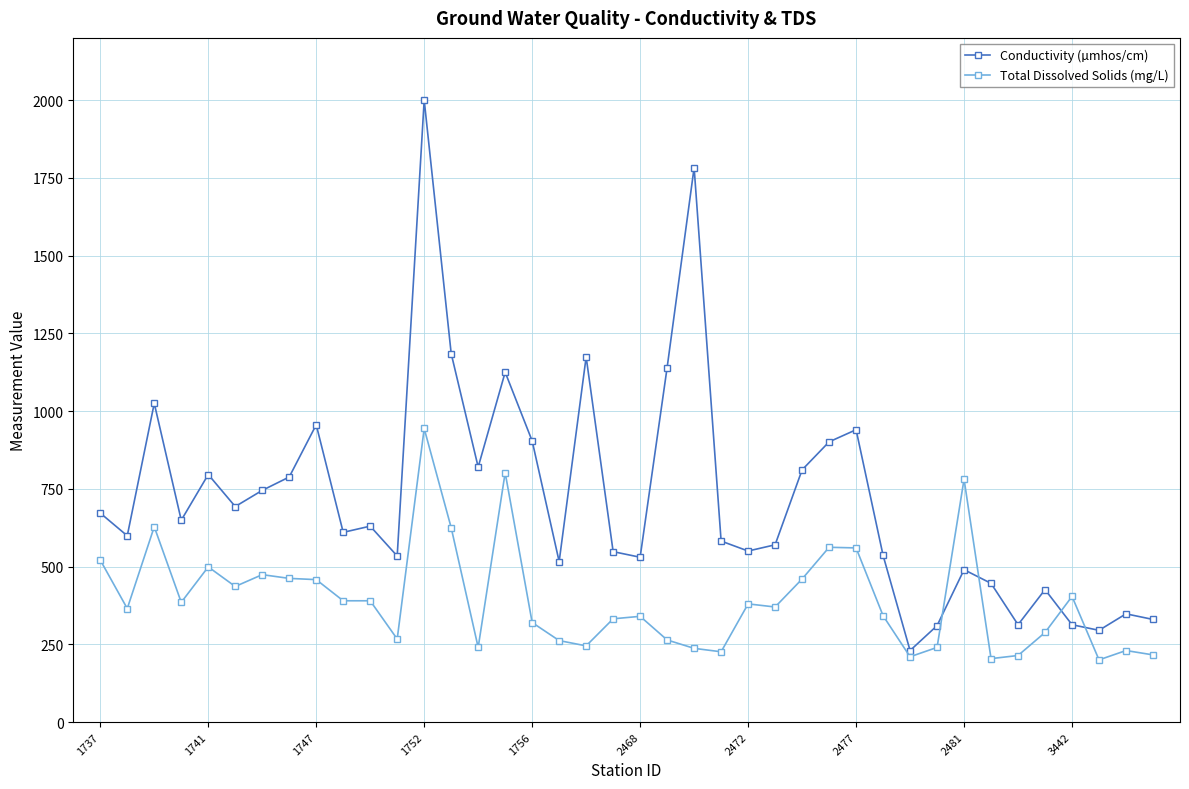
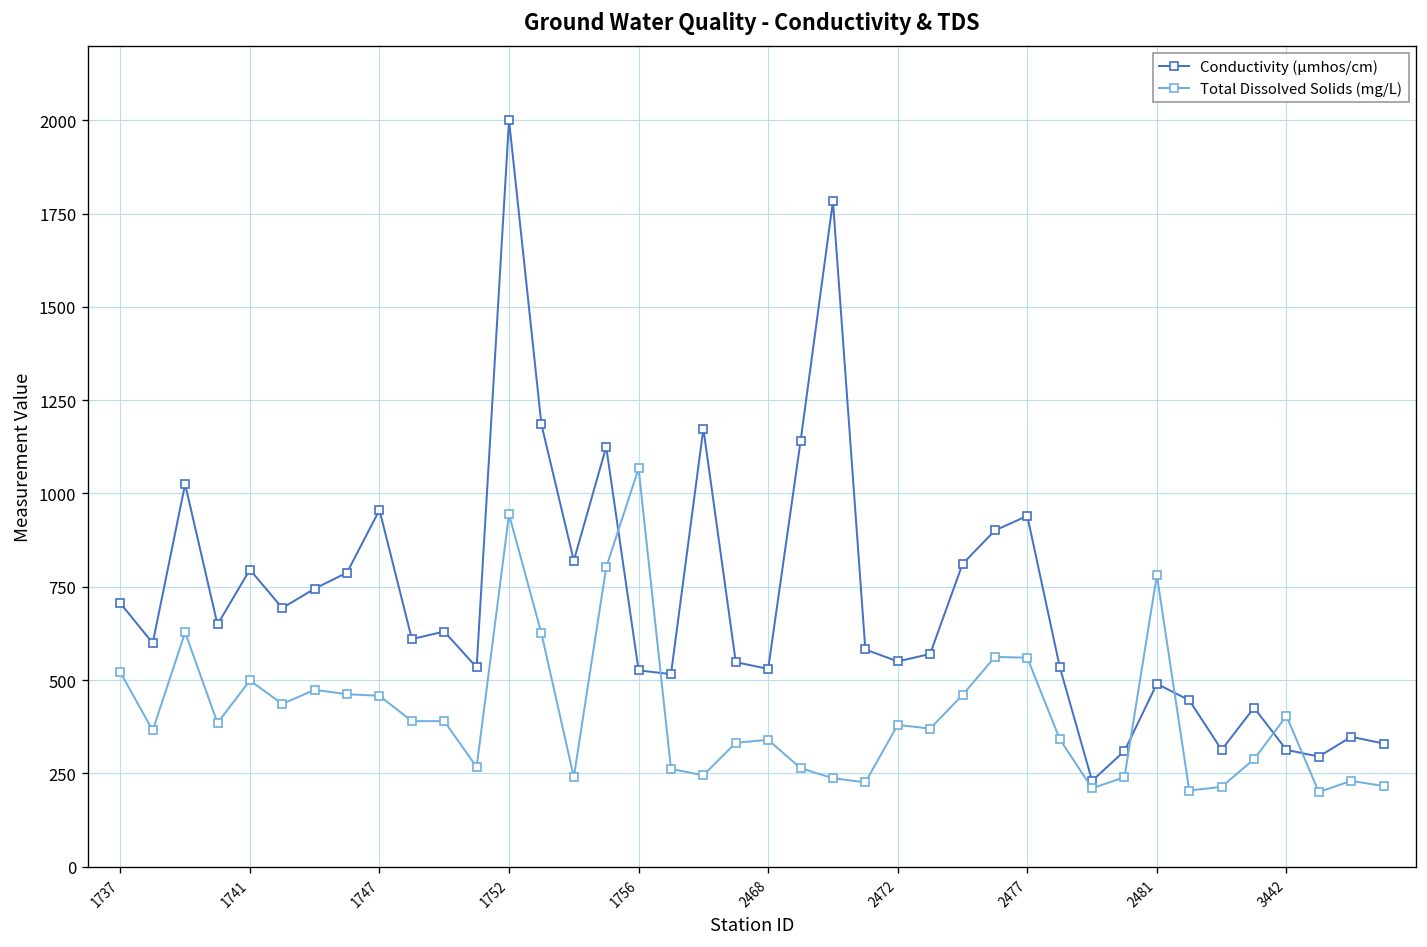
Conductivity (µmhos/cm), 1737: 670 -> 710
Conductivity (µmhos/cm), 1756: 900 -> 530
Total Dissolved Solids (mg/L), 1756: 320 -> 1070
